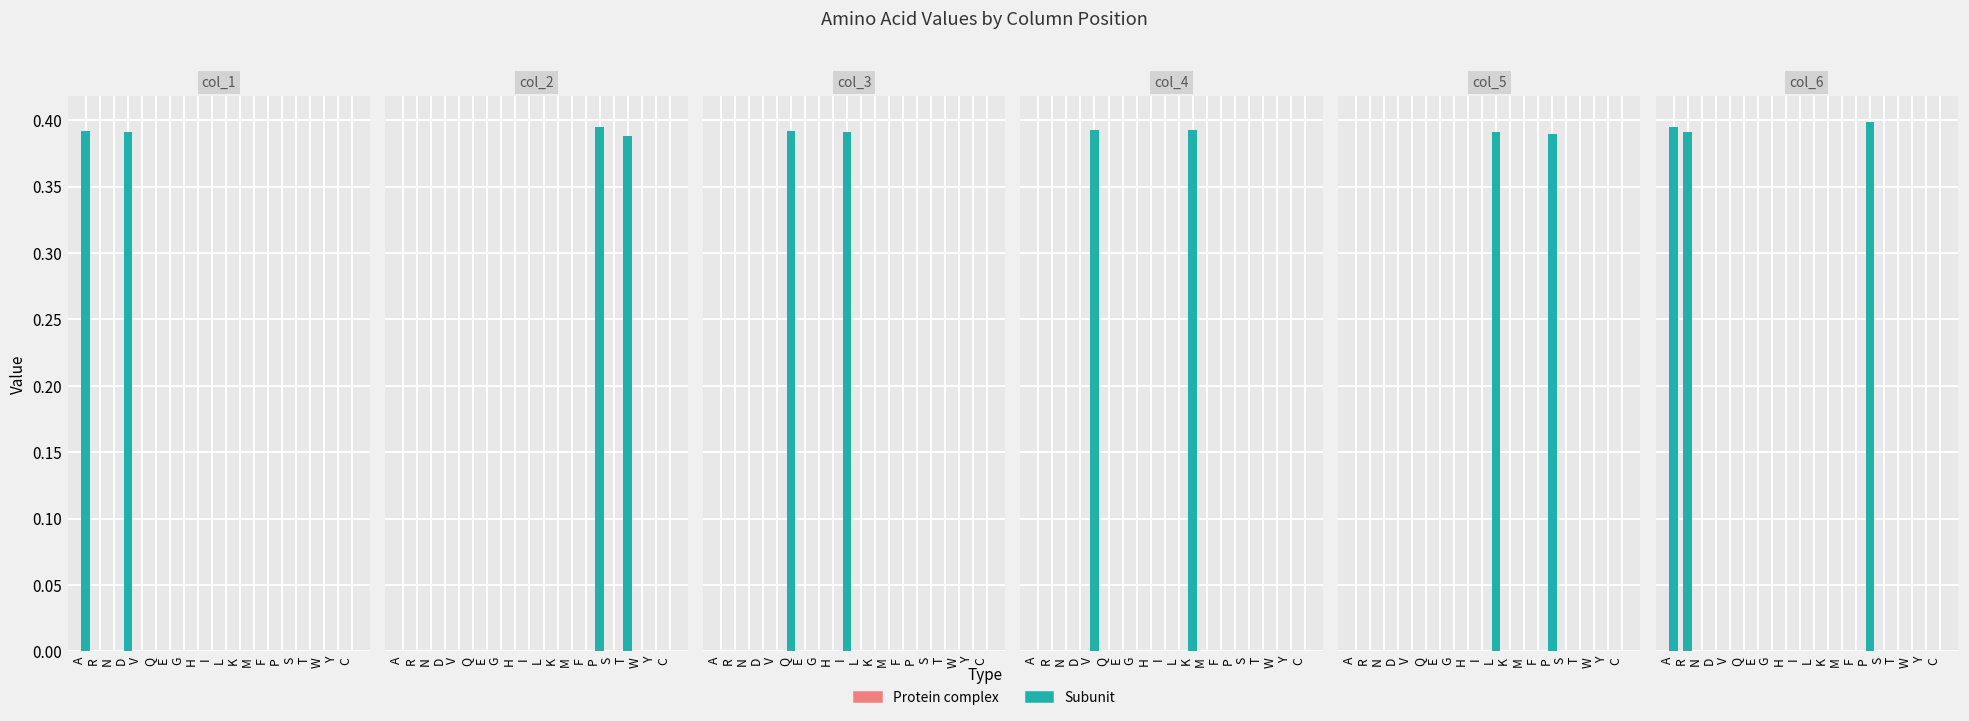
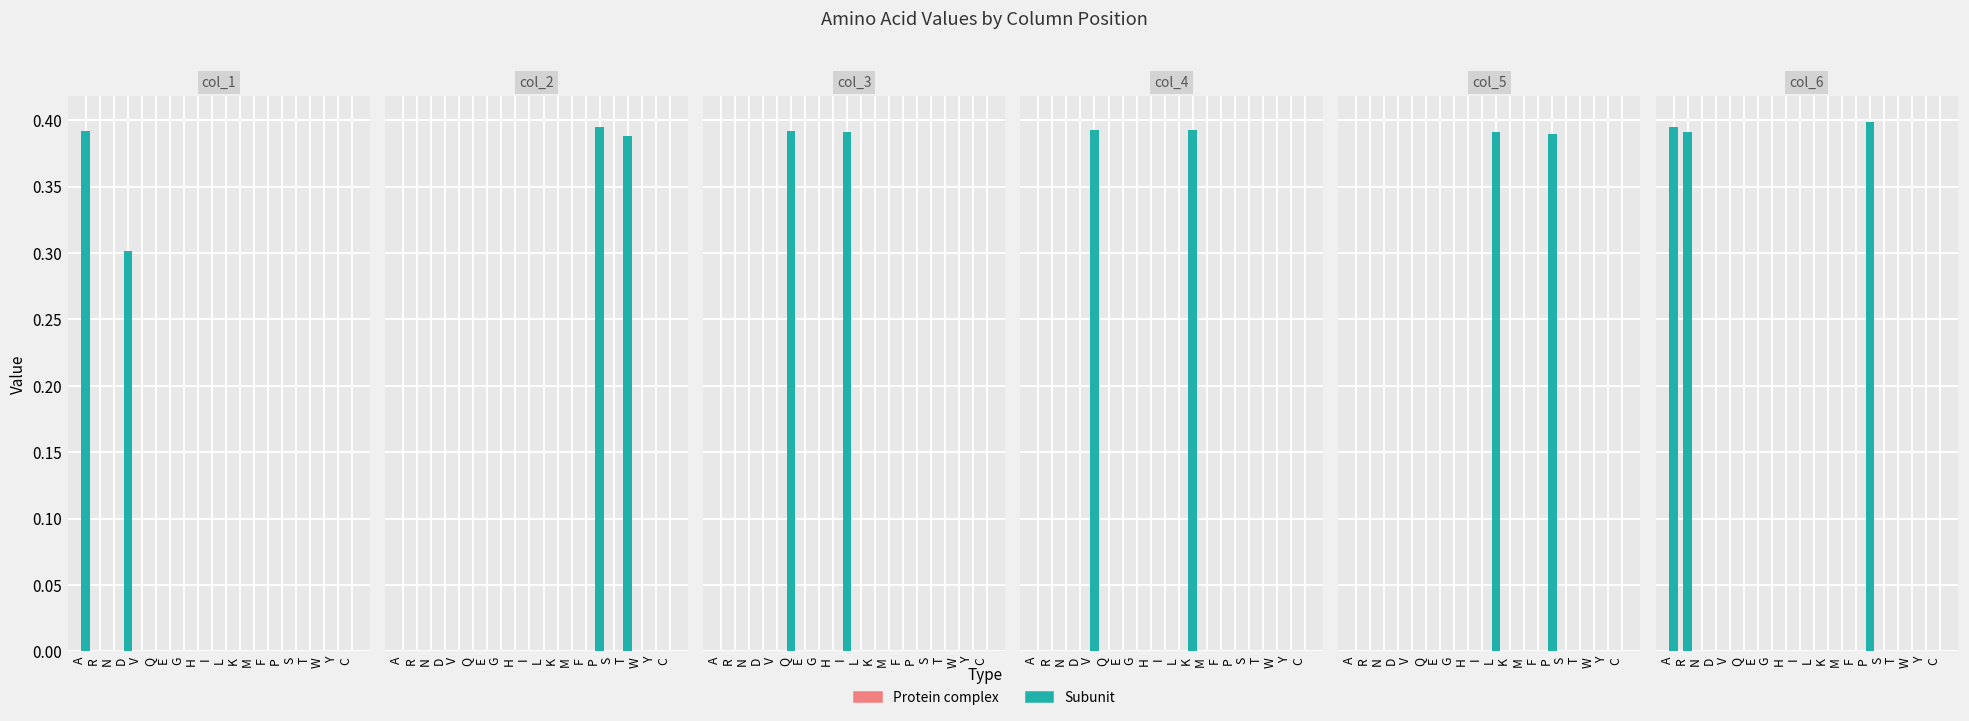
col_1, D: 0.391 -> 0.301
